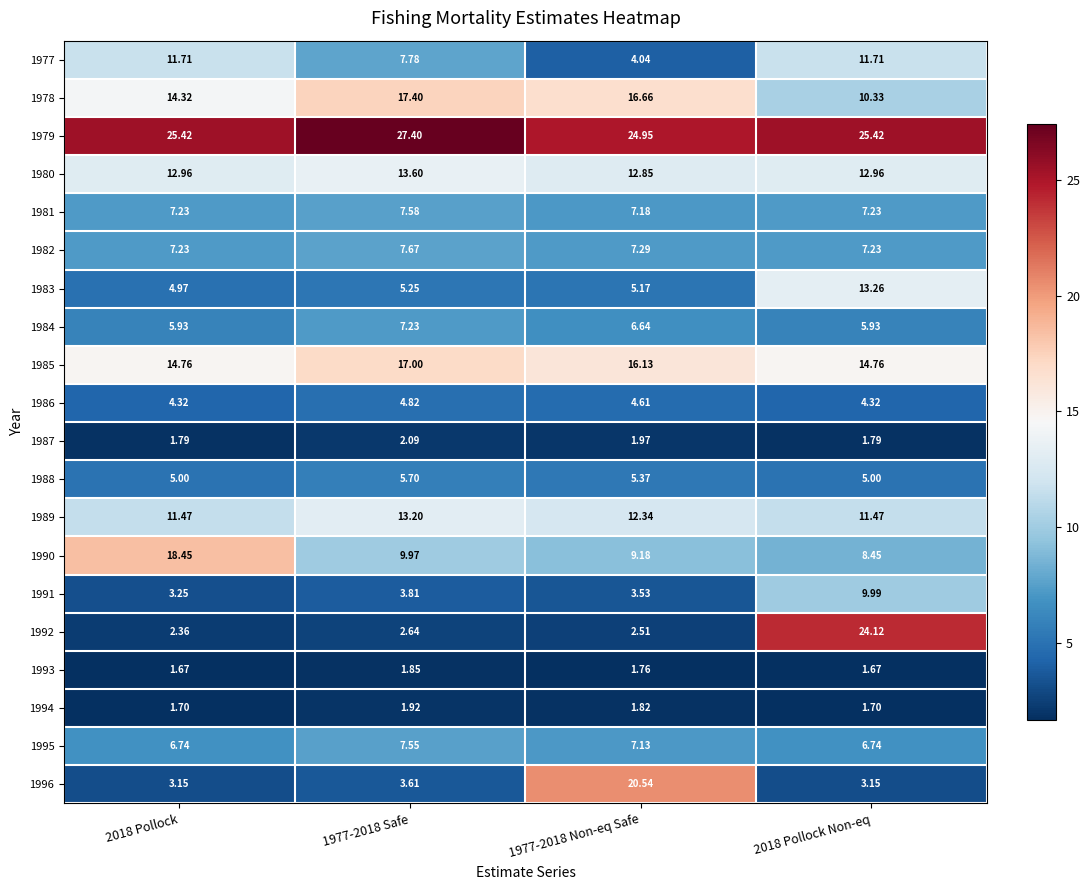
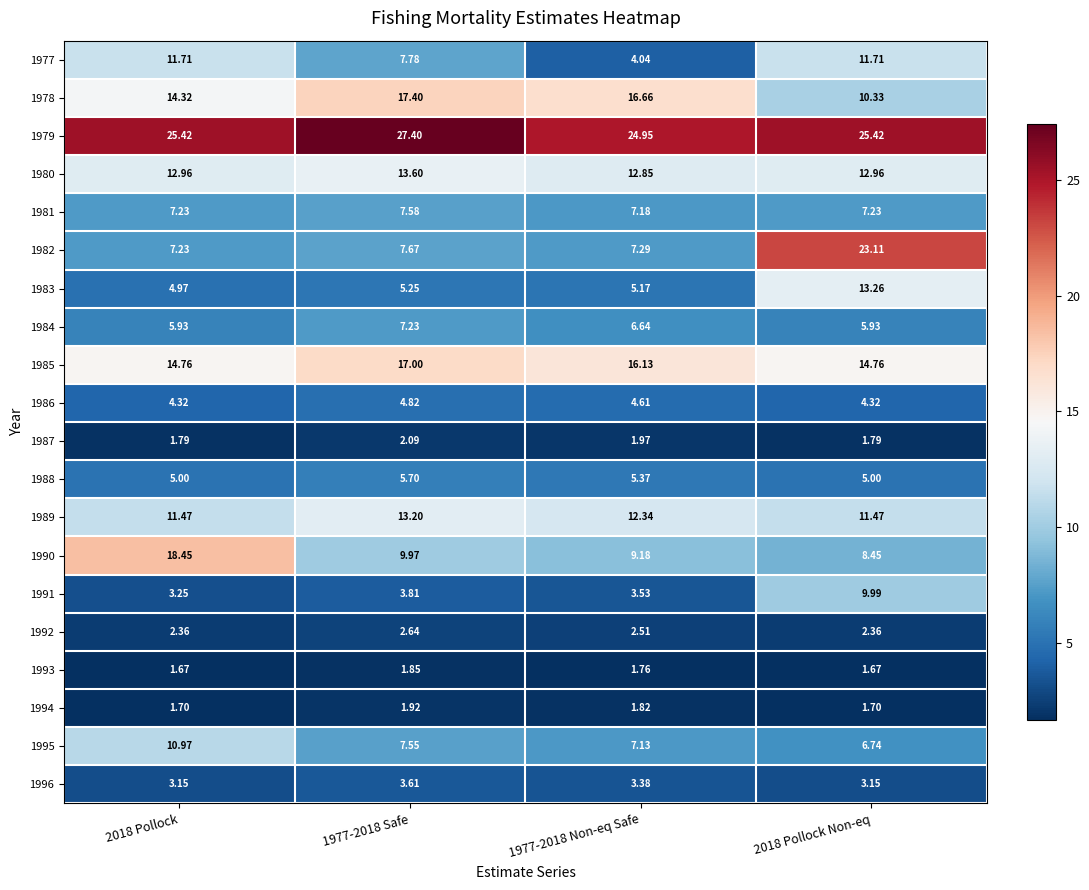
1982, 2018 Pollock Non-eq: 7.23 -> 23.11
1992, 2018 Pollock Non-eq: 24.12 -> 2.36
1995, 2018 Pollock: 6.74 -> 10.97
1996, 1977-2018 Non-eq Safe: 20.54 -> 3.38
